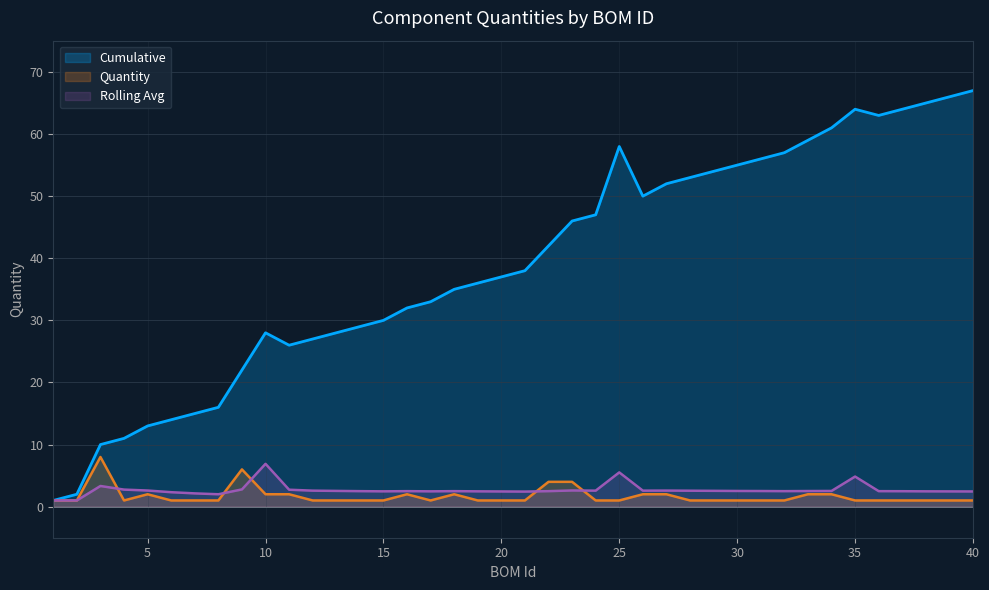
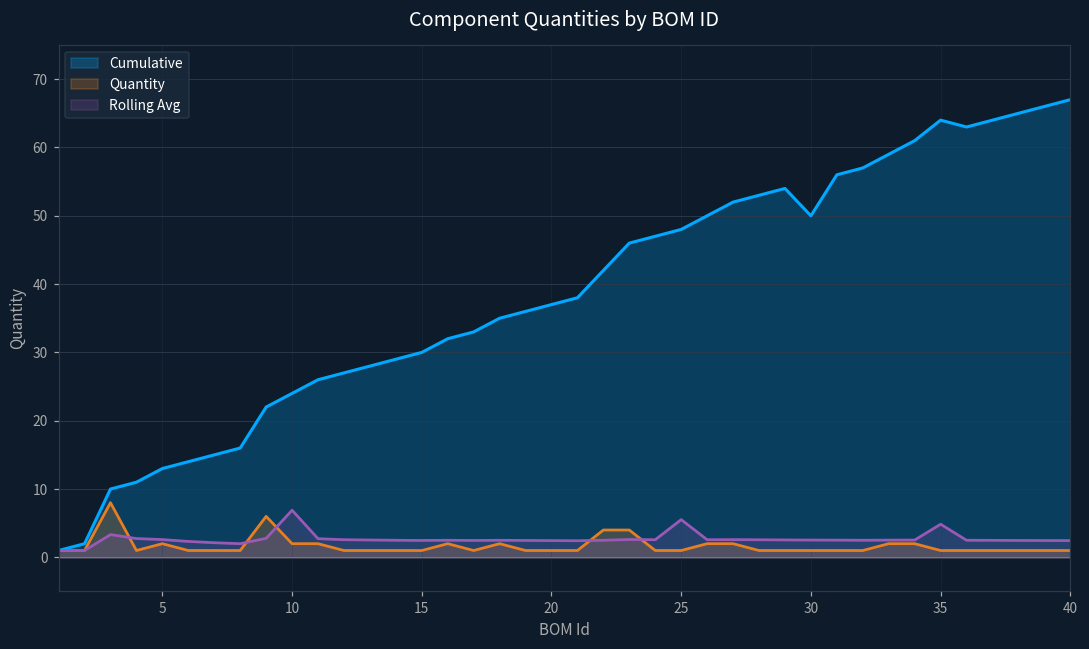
Cumulative, 10: 28 -> 24
Cumulative, 25: 58 -> 48
Cumulative, 30: 55 -> 50
